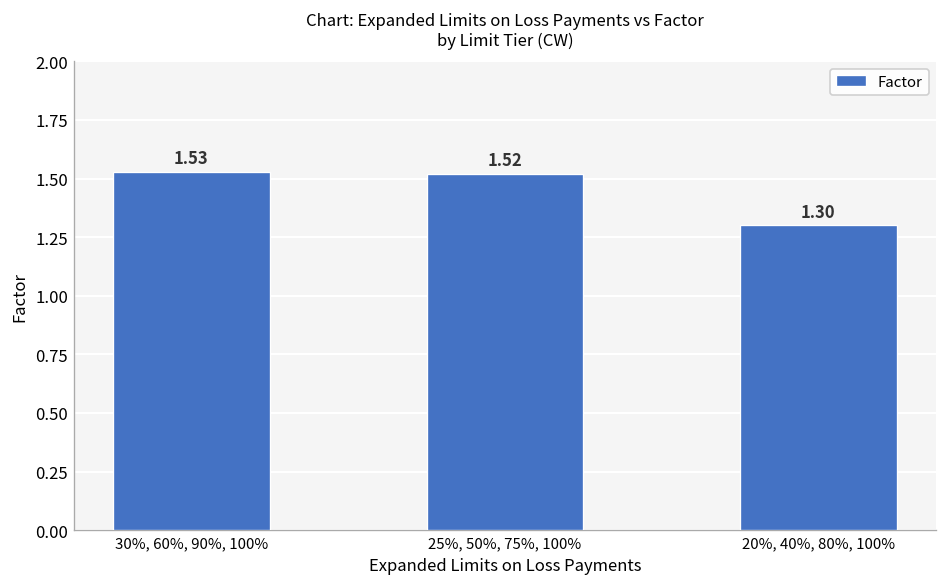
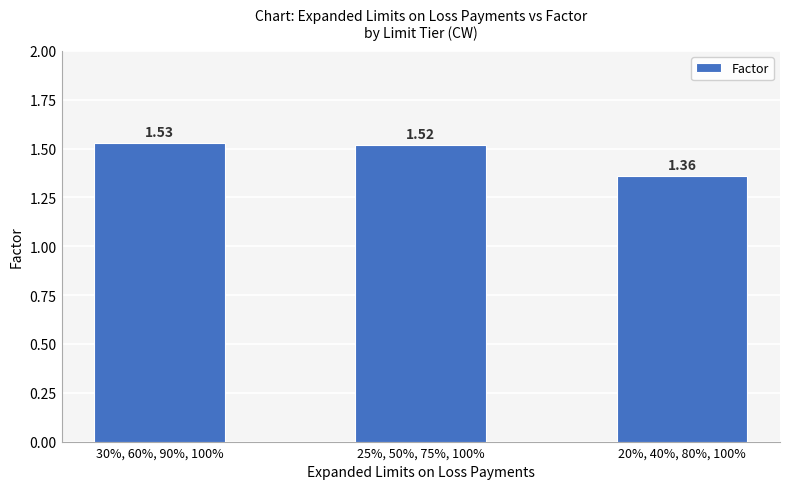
20%, 40%, 80%, 100%: 1.30 -> 1.36
